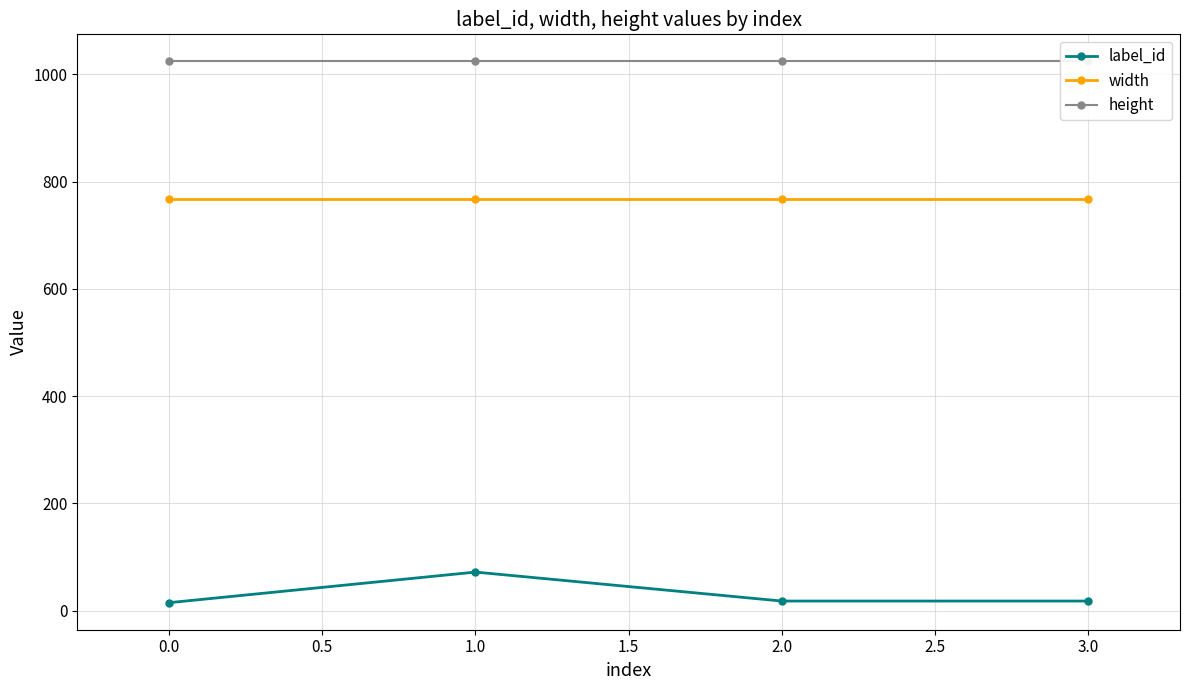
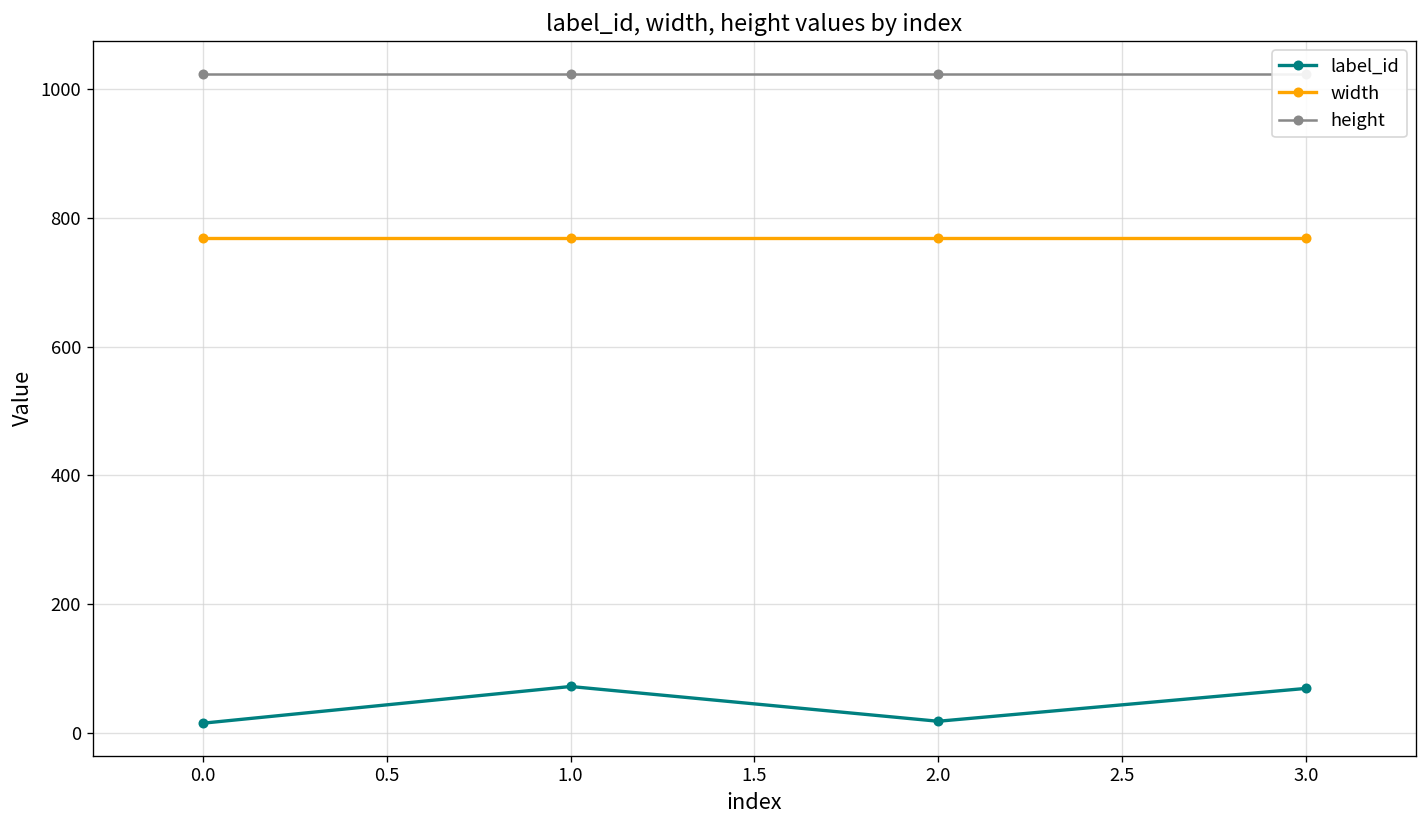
label_id, 3.0: 20 -> 70
